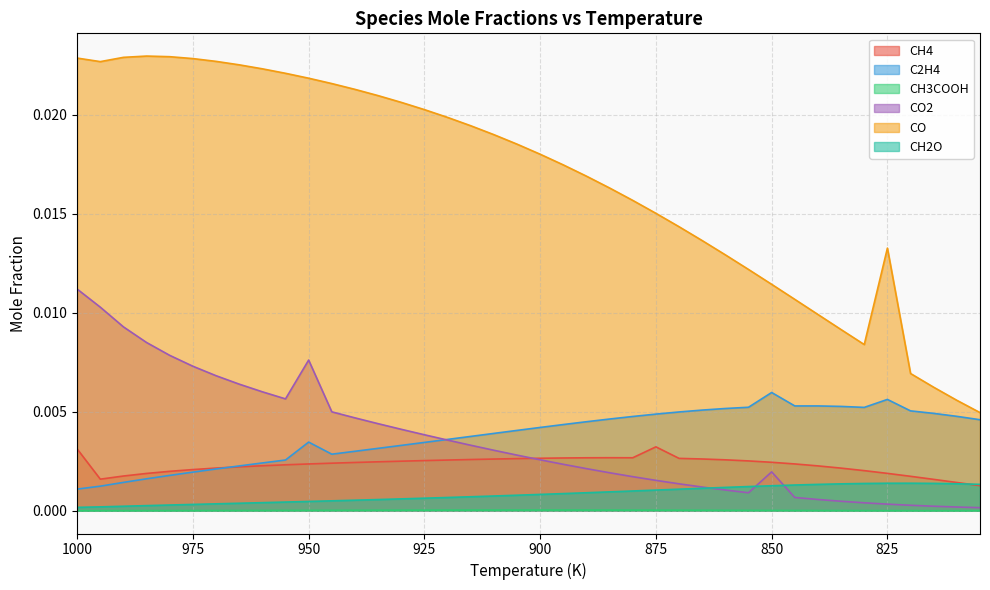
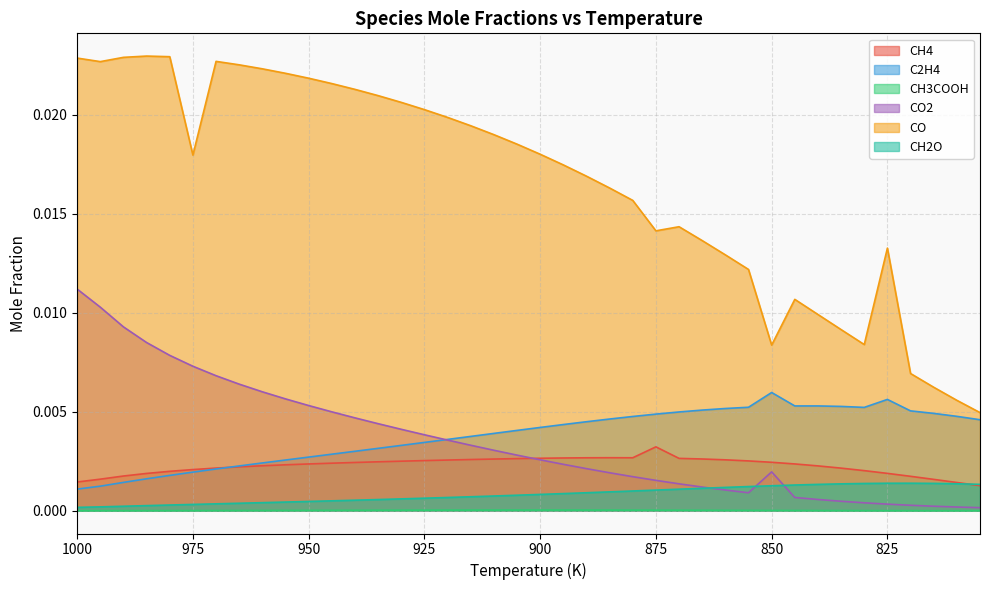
CH4, 1000: 0.0031 -> 0.0015
CO, 975: 0.0228 -> 0.0180
C2H4, 950: 0.0035 -> 0.0027
CO2, 950: 0.0076 -> 0.0053
CO, 875: 0.0150 -> 0.0141
CO, 850: 0.0114 -> 0.0084
